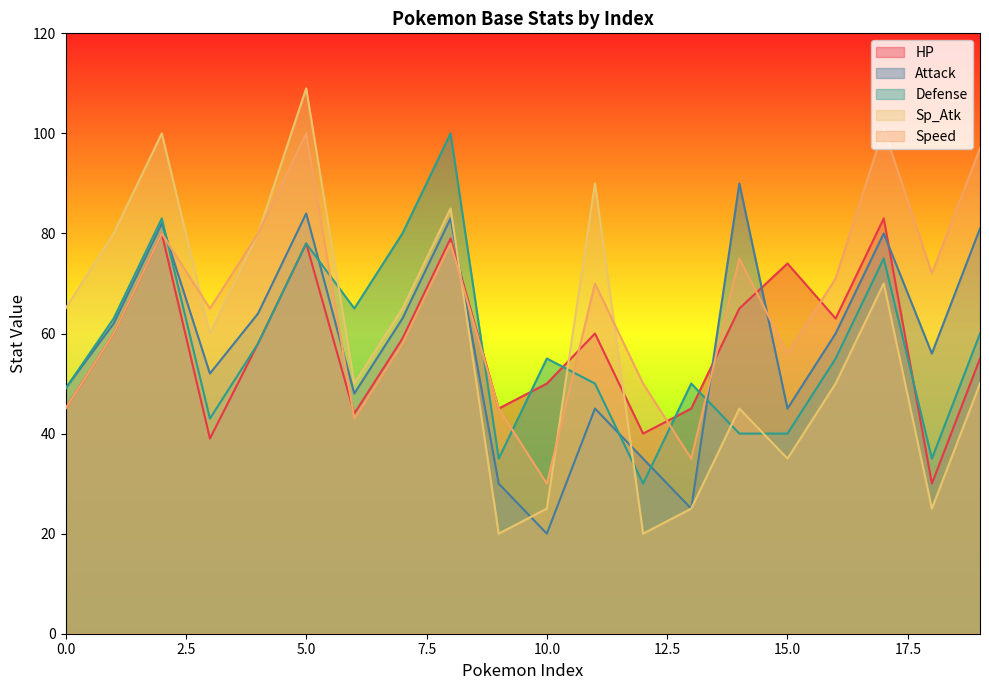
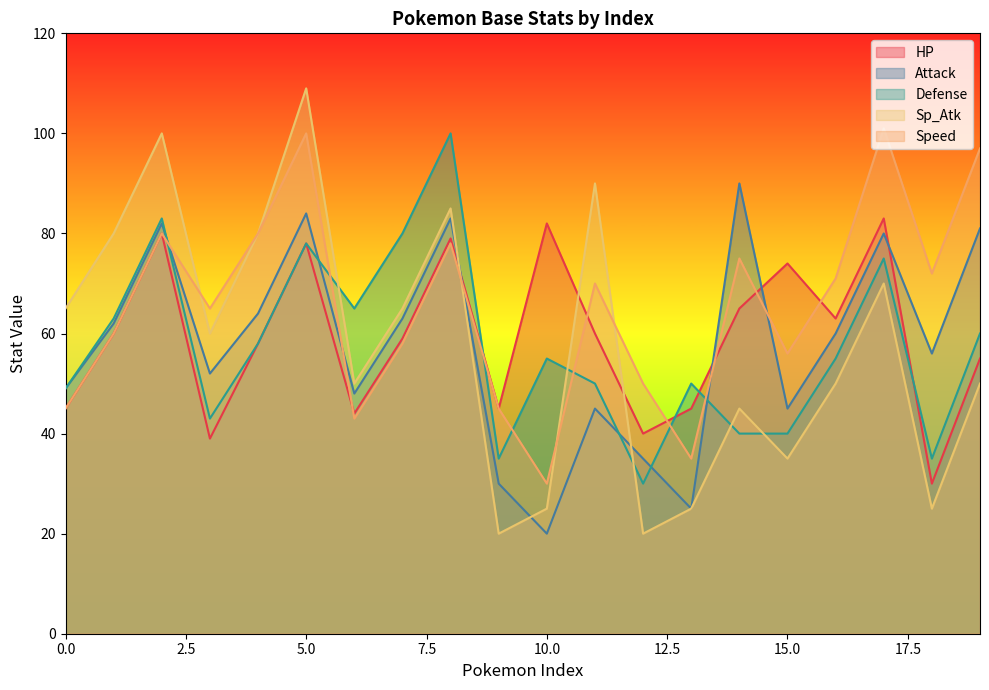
HP, 10.0: 50 -> 82
